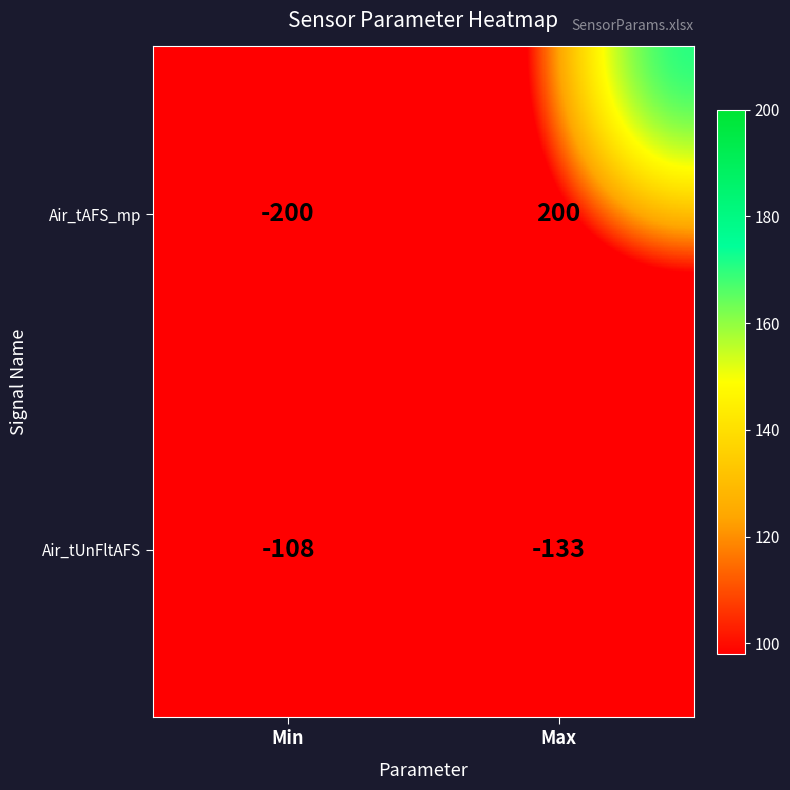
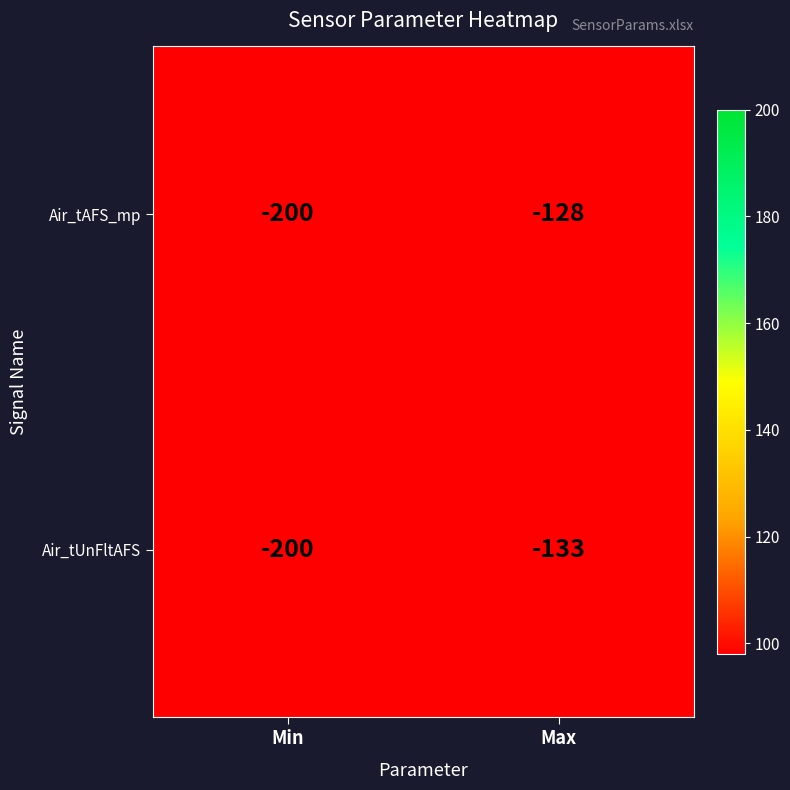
Air_tAFS_mp, Max: 200 -> -128
Air_tUnFltAFS, Min: -108 -> -200
